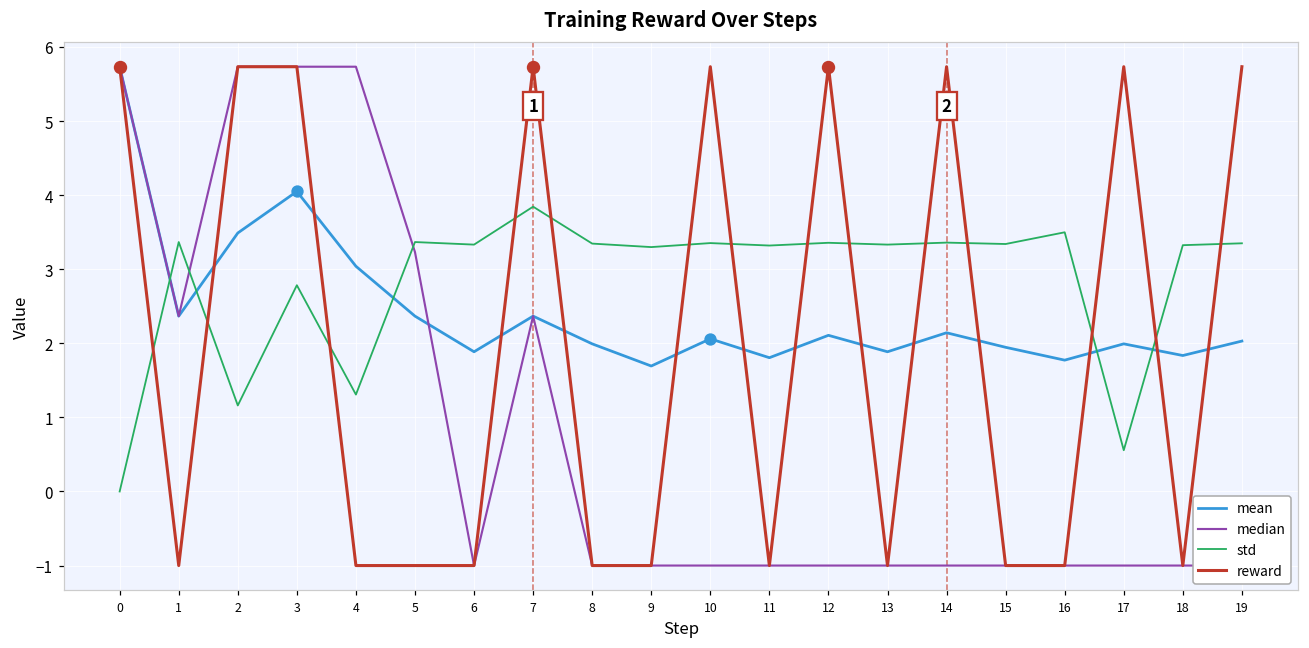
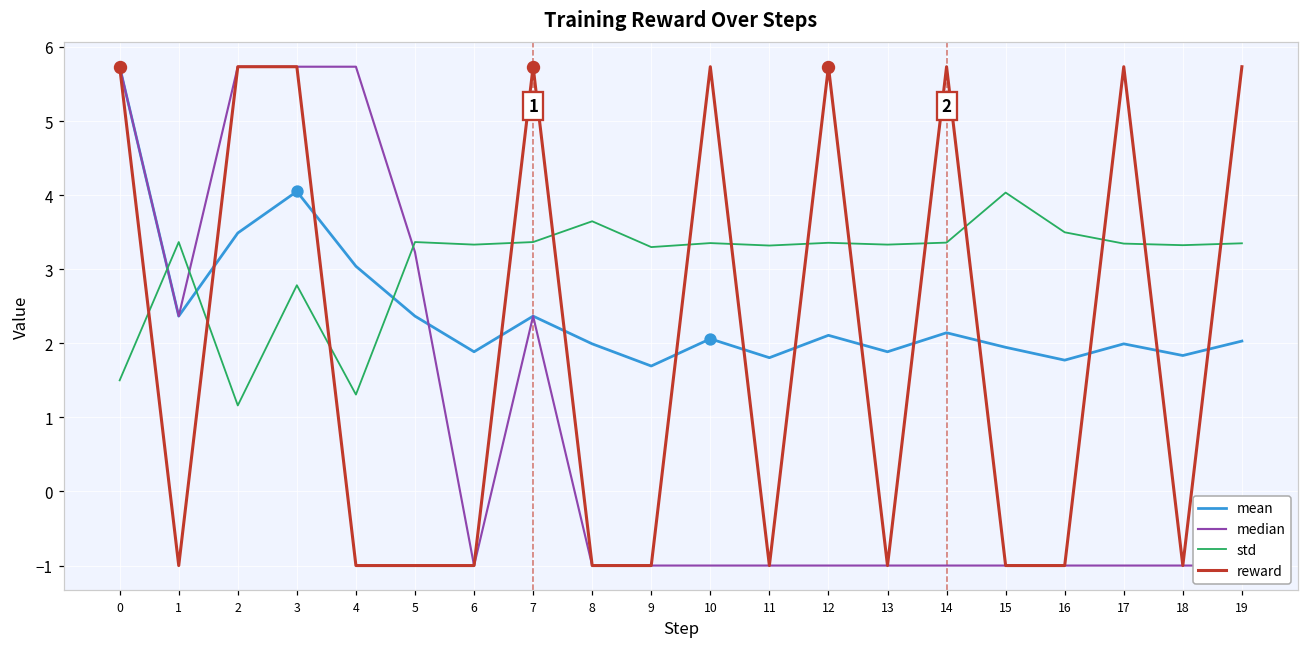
std, 0: 0.0 -> 1.5
std, 7: 3.8 -> 3.4
std, 8: 3.3 -> 3.6
std, 15: 3.3 -> 4.0
std, 17: 0.6 -> 3.3
